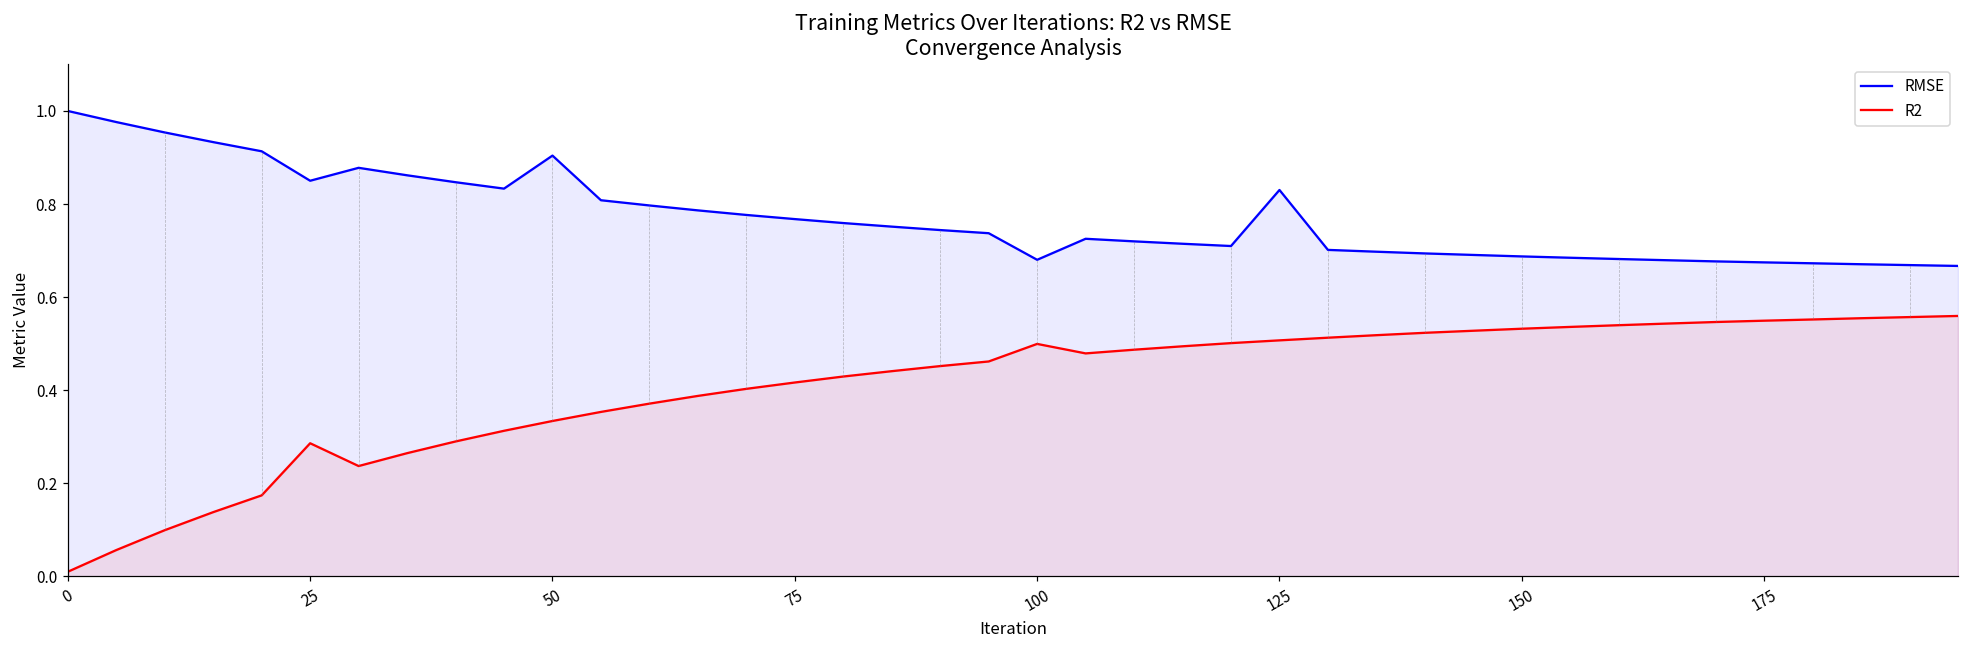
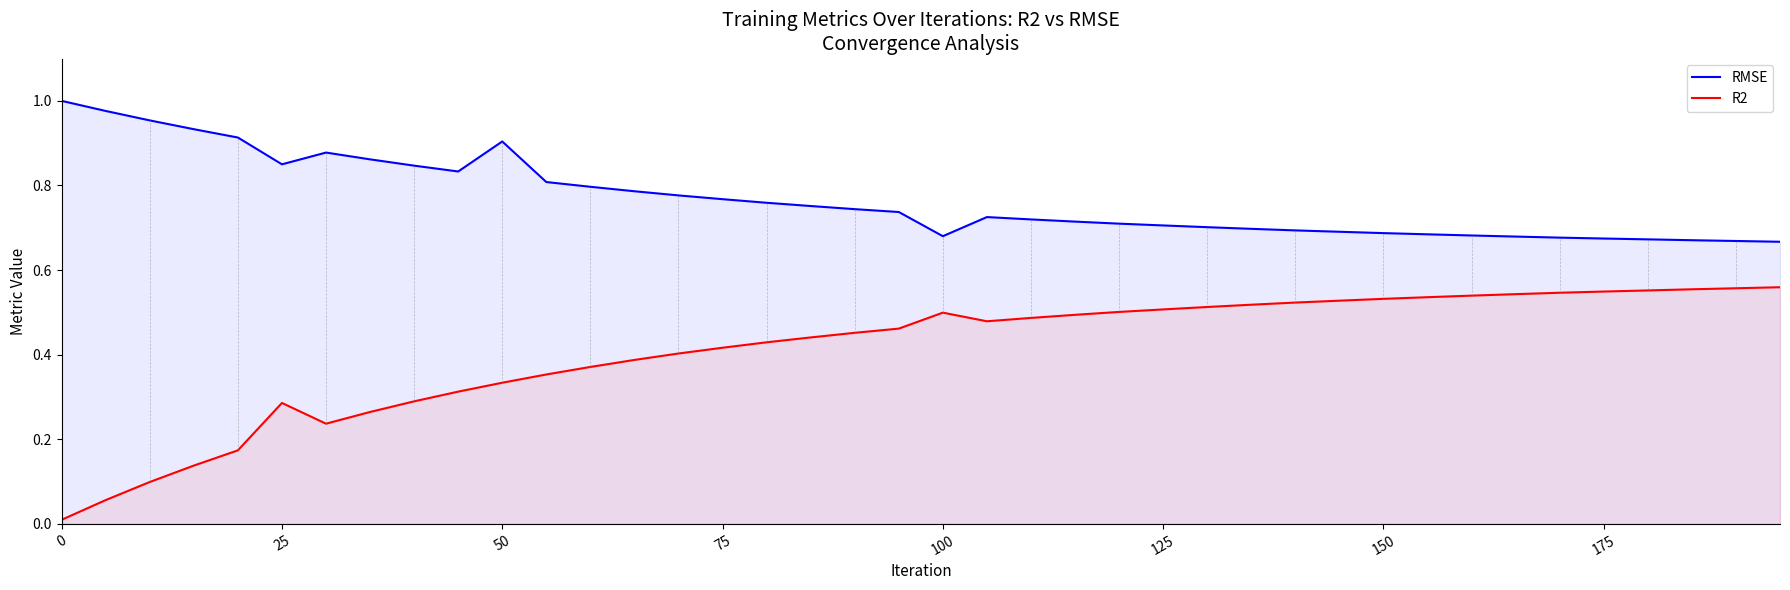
RMSE, 125: 0.83 -> 0.71
